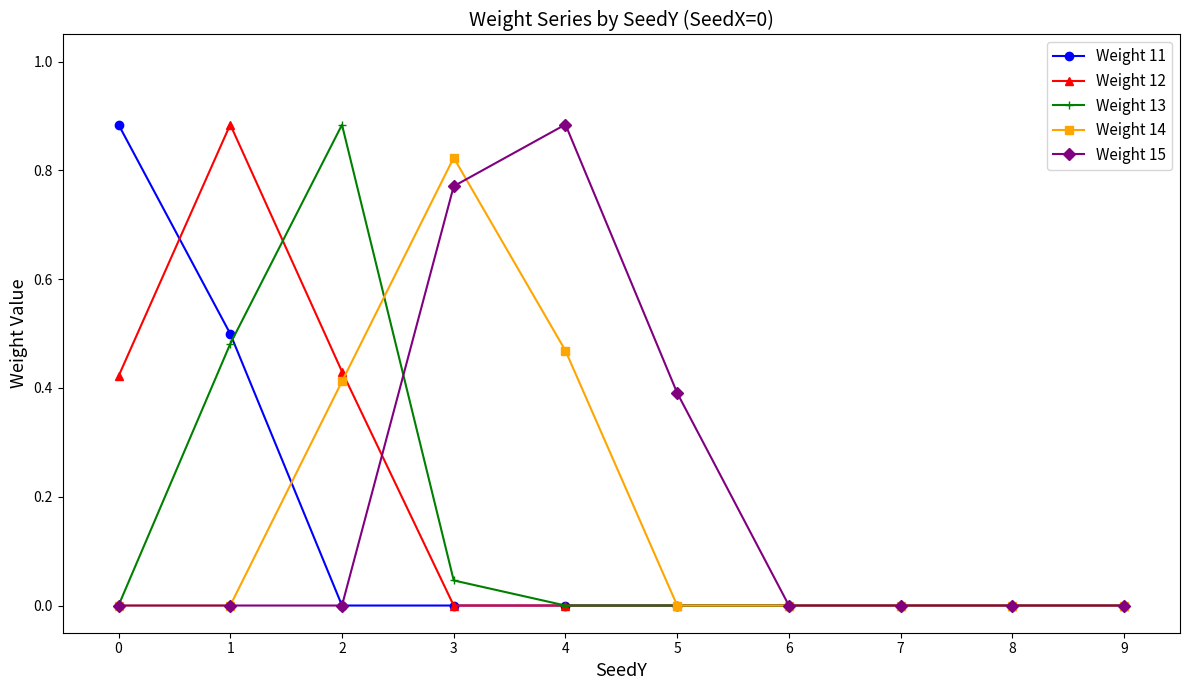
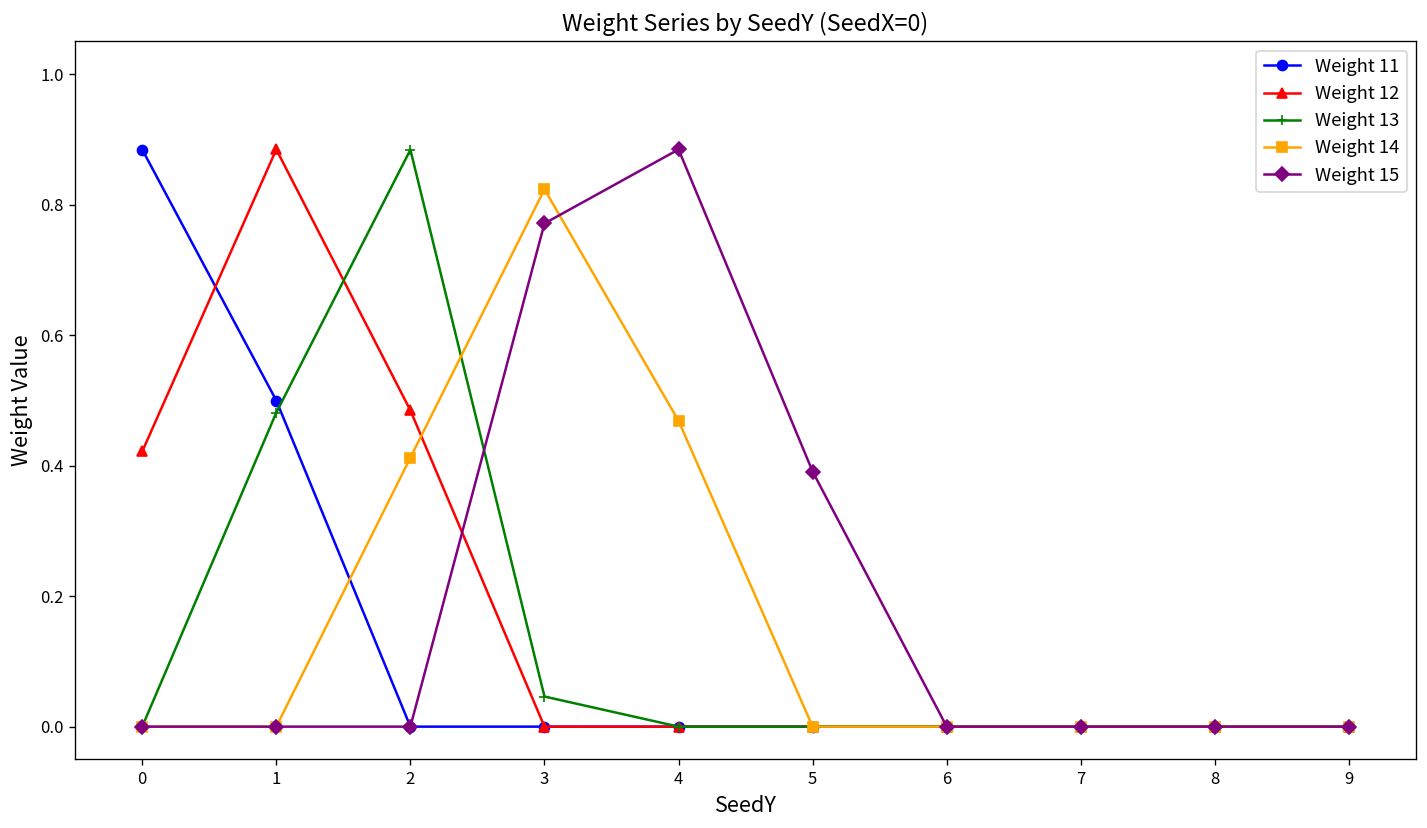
Weight 12, 2: 0.43 -> 0.48
